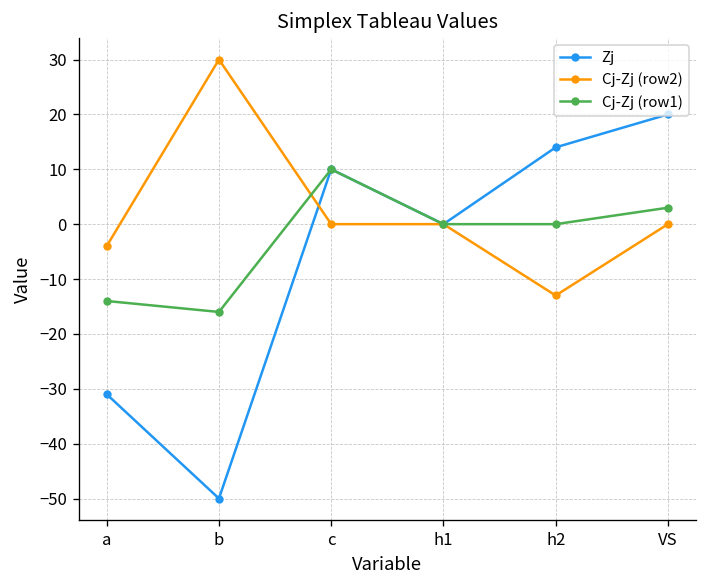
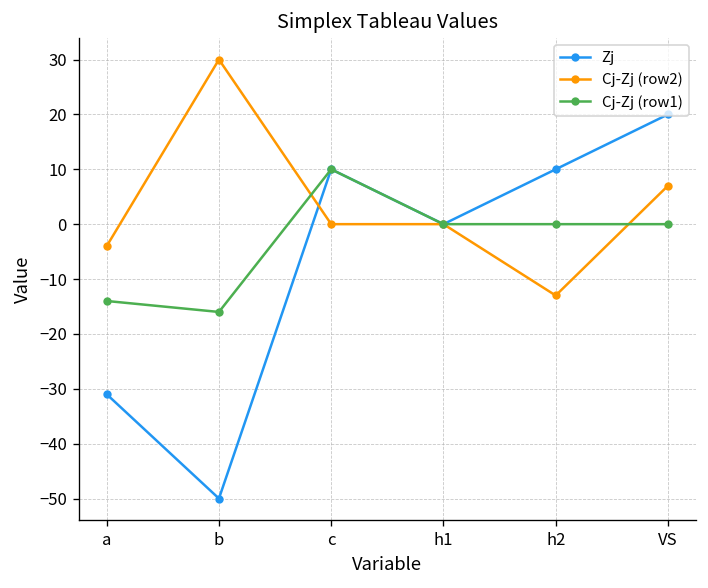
Zj, h2: 14 -> 10
Cj-Zj (row2), VS: 0 -> 7
Cj-Zj (row1), VS: 3 -> 0
